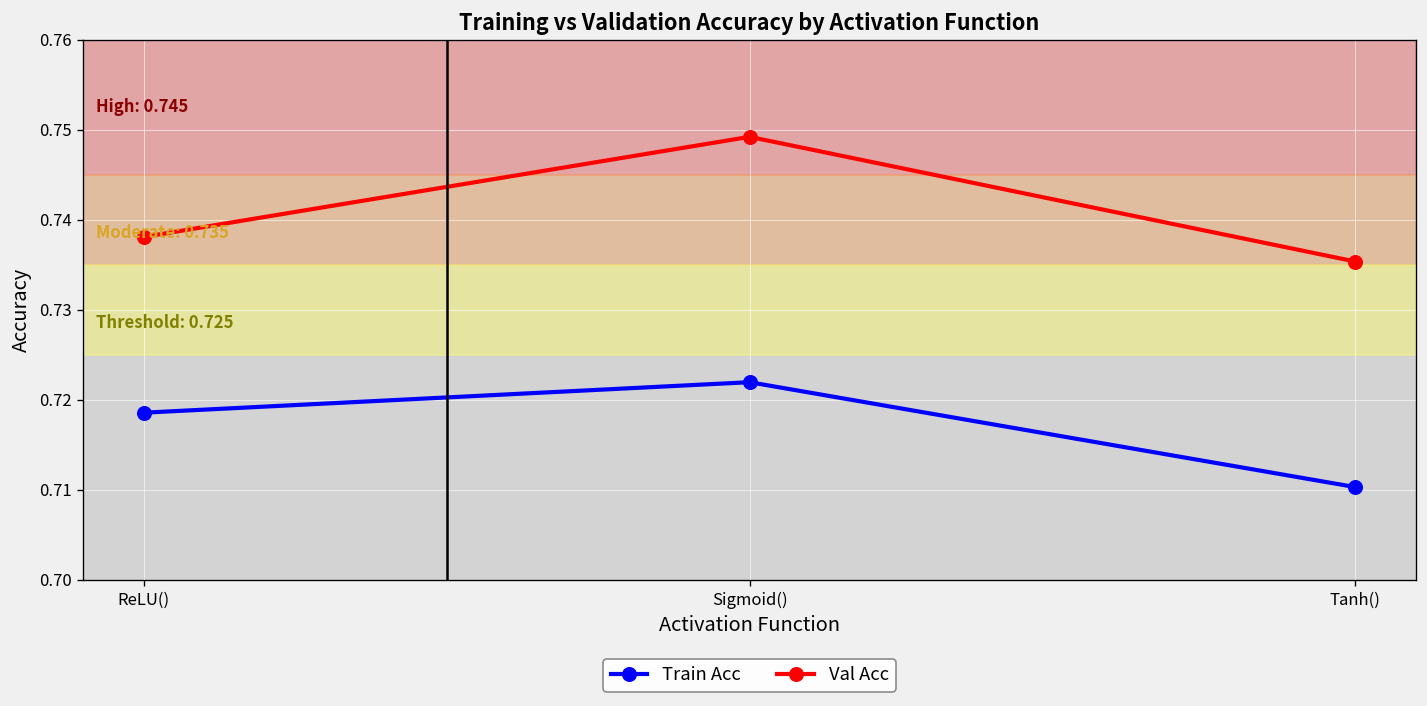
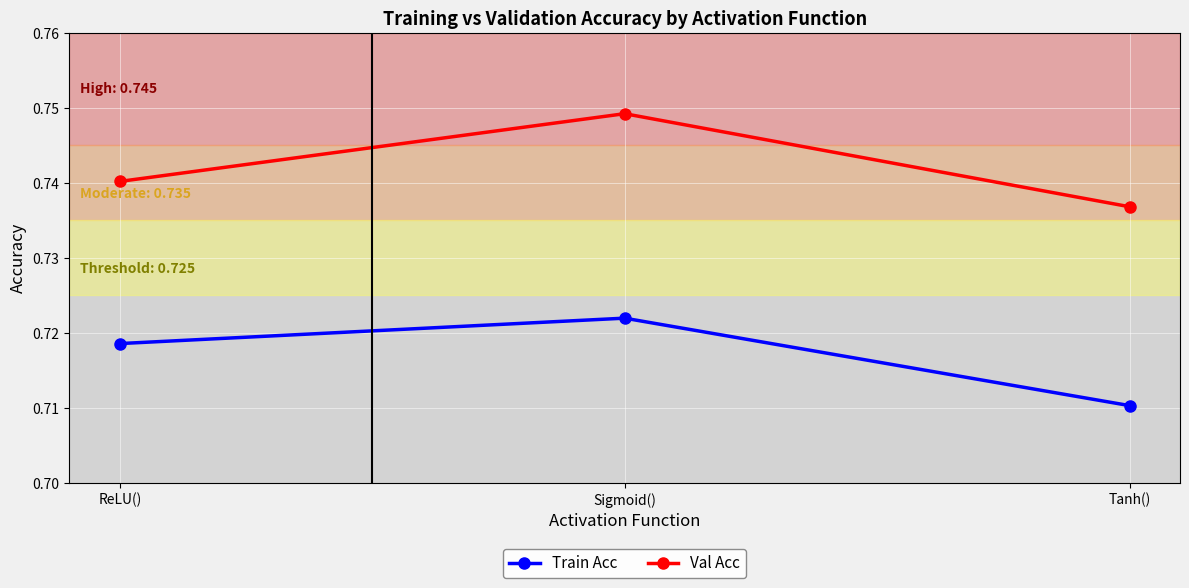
Val Acc, ReLU(): 0.738 -> 0.740
Val Acc, Tanh(): 0.735 -> 0.737
